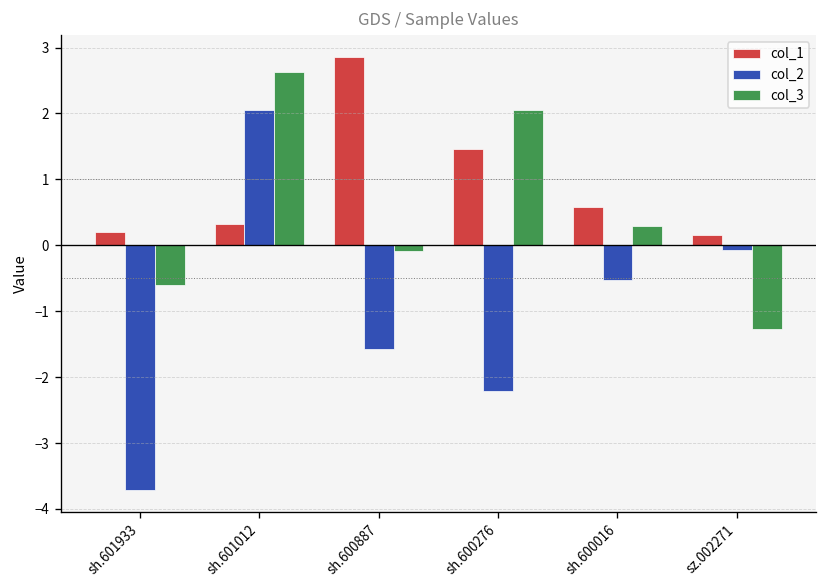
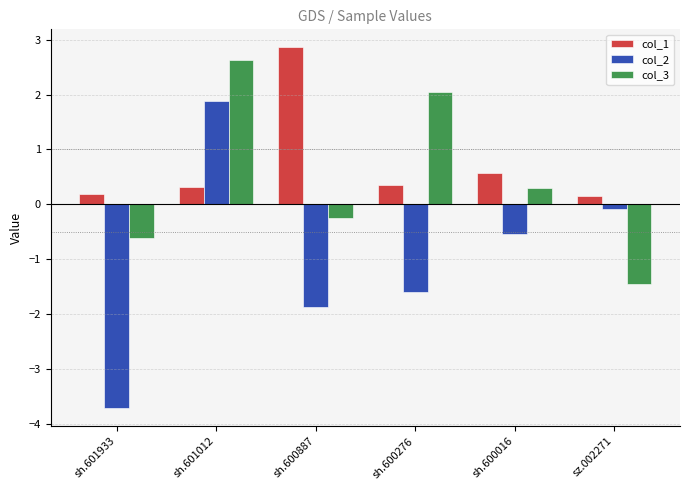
col_2, sh.601012: 2.1 -> 1.9
col_2, sh.600887: -1.6 -> -1.9
col_3, sh.600887: -0.1 -> -0.2
col_1, sh.600276: 1.5 -> 0.4
col_2, sh.600276: -2.2 -> -1.6
col_3, sz.002271: -1.3 -> -1.4
